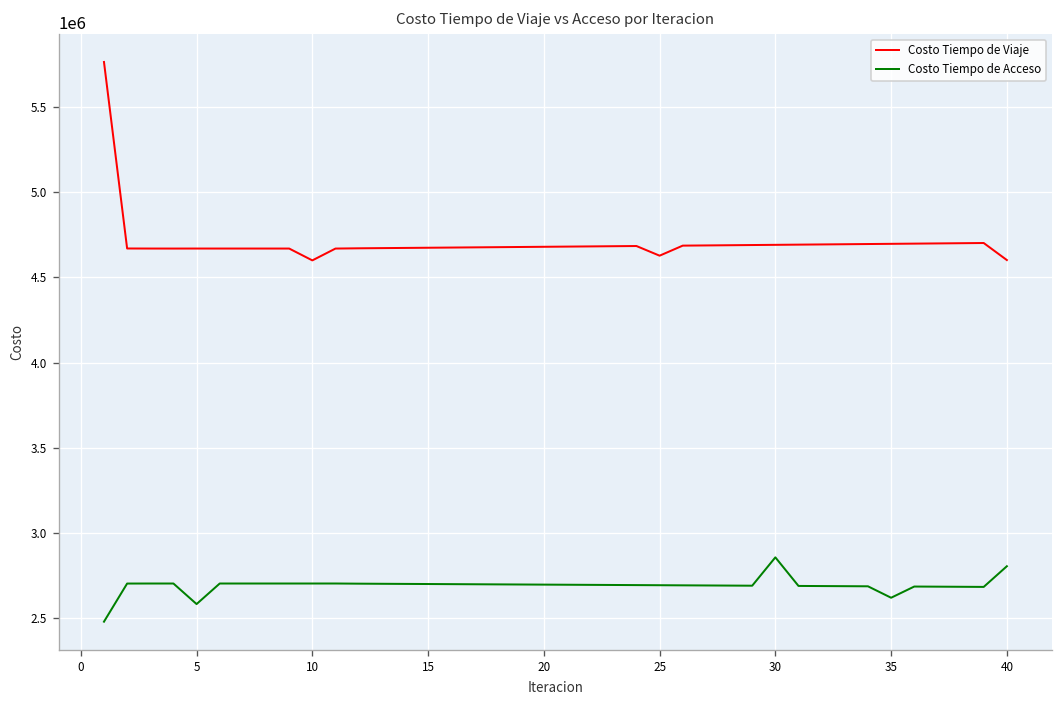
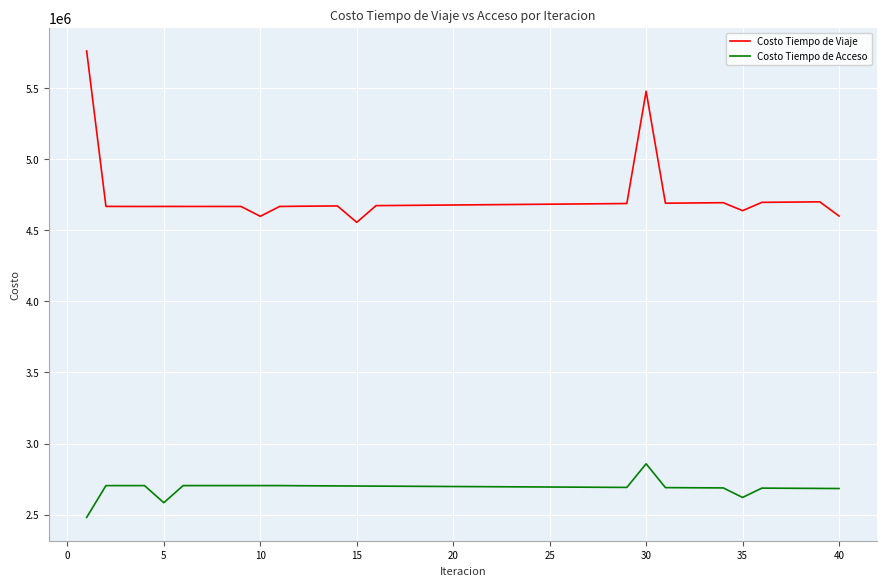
Costo Tiempo de Viaje, 15: 4670000 -> 4560000
Costo Tiempo de Viaje, 25: 4630000 -> 4680000
Costo Tiempo de Viaje, 30: 4690000 -> 5480000
Costo Tiempo de Viaje, 35: 4700000 -> 4640000
Costo Tiempo de Acceso, 40: 2810000 -> 2680000
